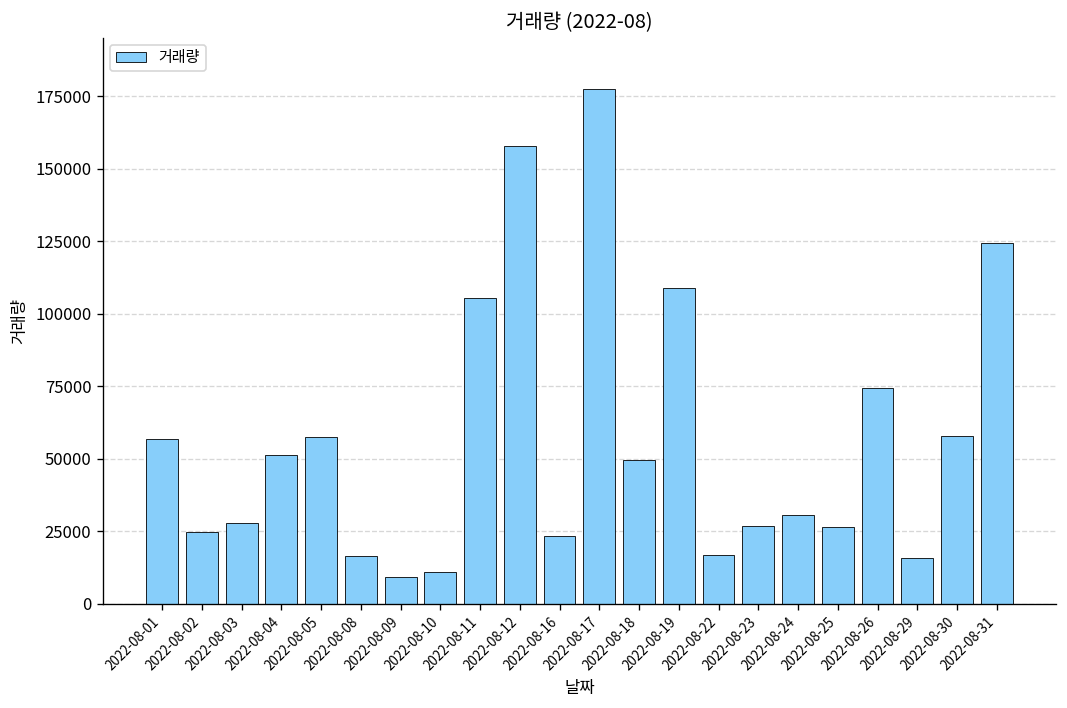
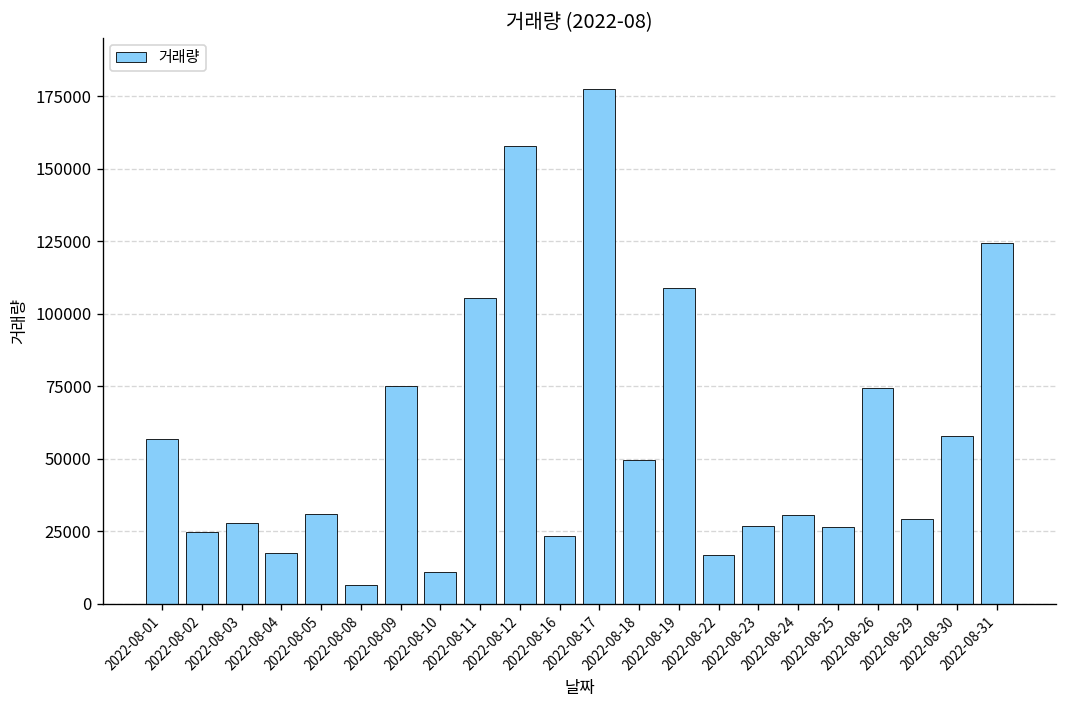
2022-08-04: 51000 -> 17000
2022-08-05: 57000 -> 31000
2022-08-08: 16000 -> 6000
2022-08-09: 9000 -> 75000
2022-08-29: 16000 -> 29000
